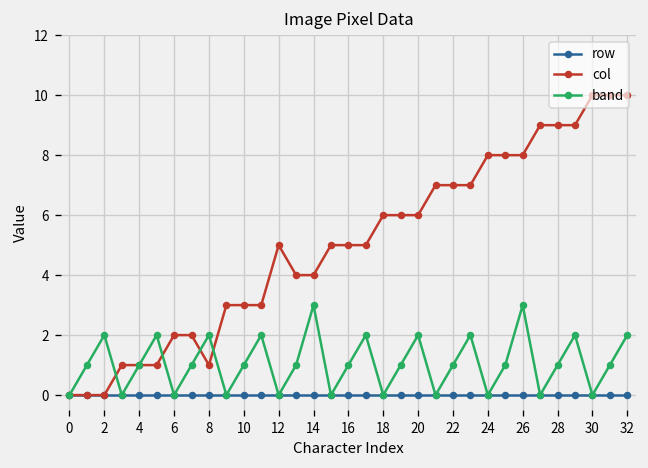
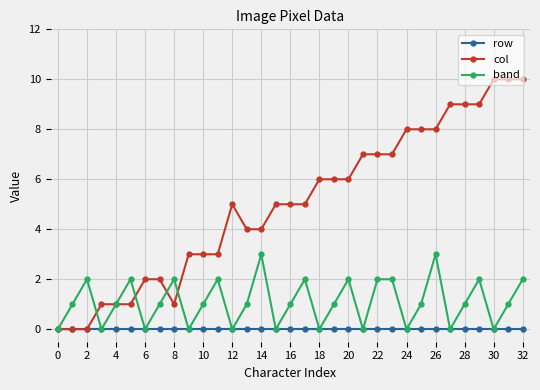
band, 22: 1 -> 2
